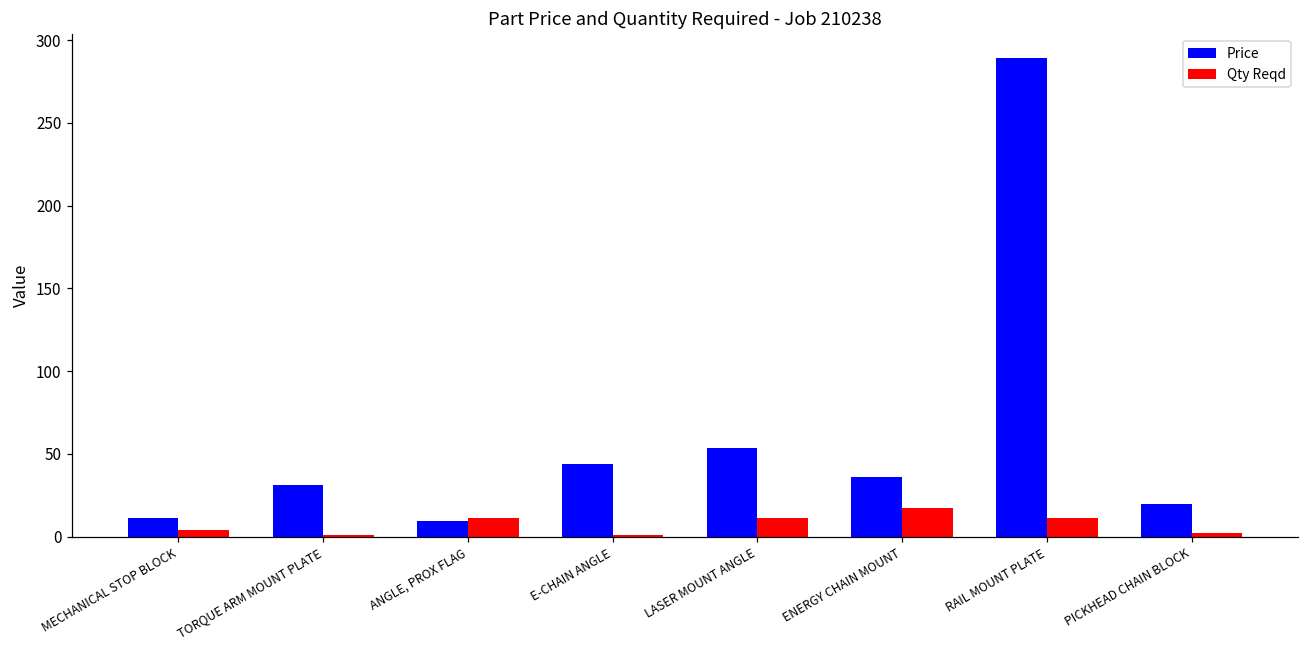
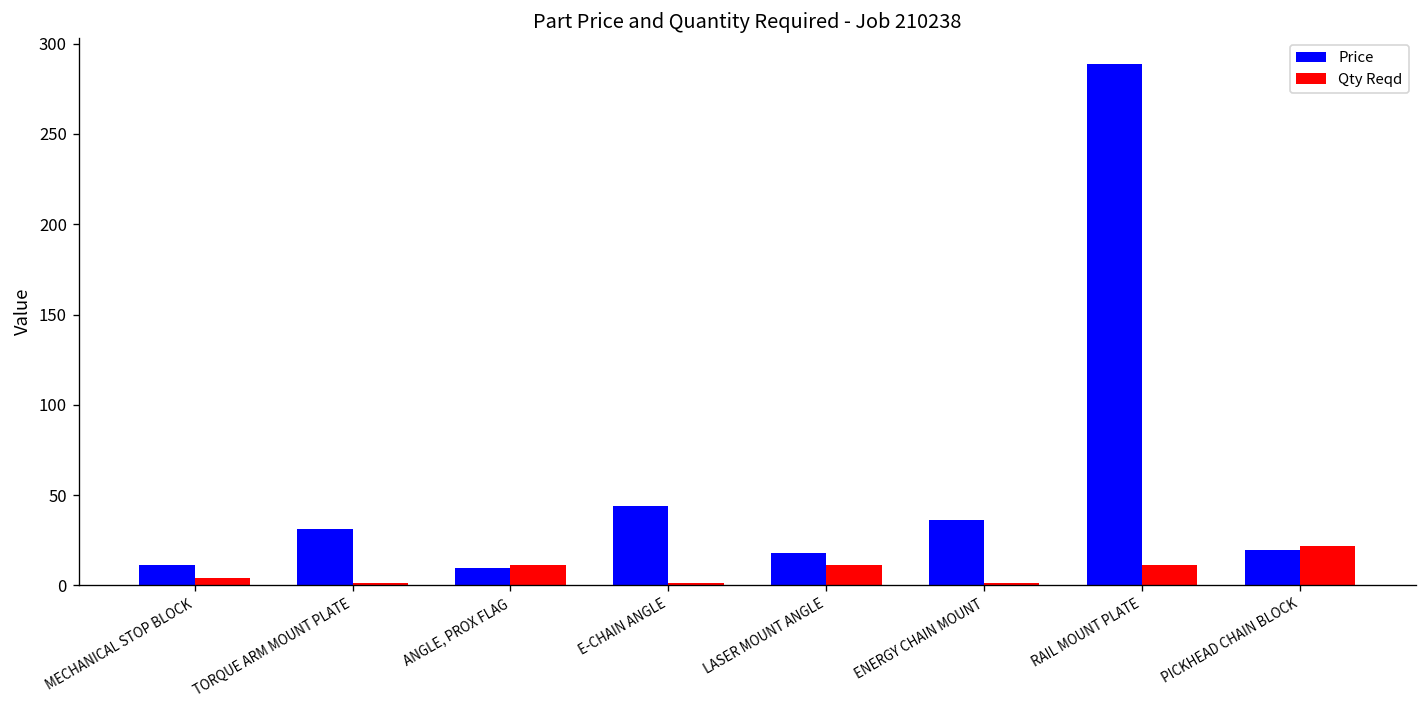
Price, LASER MOUNT ANGLE: 54 -> 18
Qty Reqd, ENERGY CHAIN MOUNT: 17 -> 1
Qty Reqd, PICKHEAD CHAIN BLOCK: 2 -> 22
